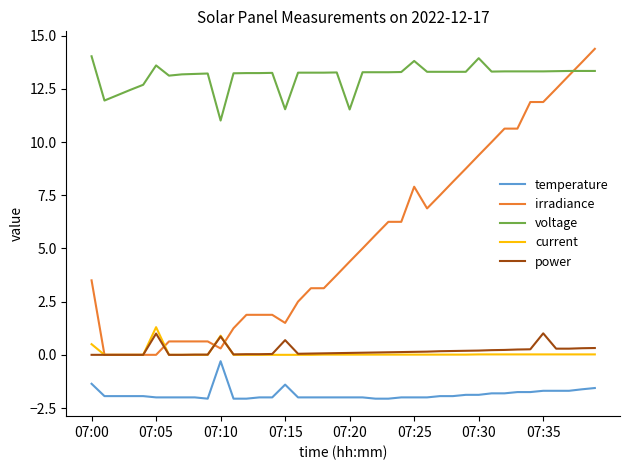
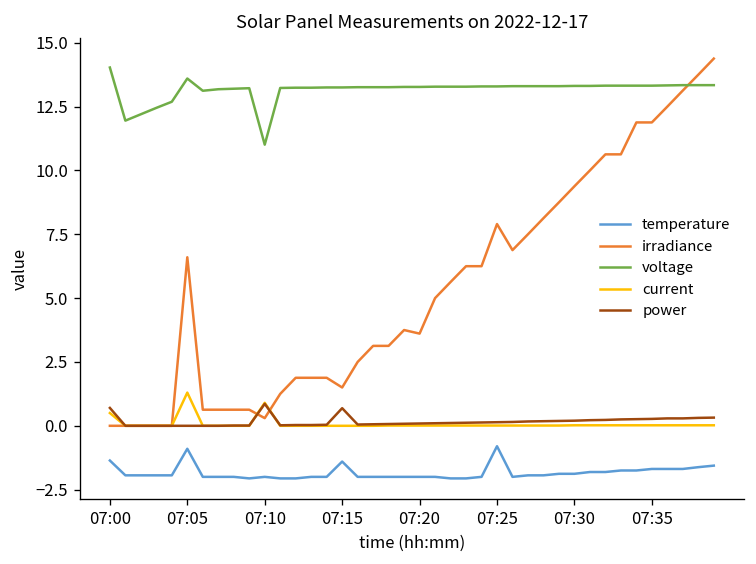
irradiance, 07:00: 3.5 -> 0.0
power, 07:00: 0.0 -> 0.7
temperature, 07:05: -2.0 -> -0.9
irradiance, 07:05: 0.0 -> 6.6
power, 07:05: 1 -> 0
temperature, 07:10: -0.3 -> -2.0
voltage, 07:15: 11.5 -> 13.3
irradiance, 07:20: 4.4 -> 3.6
voltage, 07:20: 11.5 -> 13.3
temperature, 07:25: -2.0 -> -0.8
voltage, 07:25: 13.8 -> 13.3
voltage, 07:30: 13.9 -> 13.3
power, 07:35: 1.0 -> 0.3
